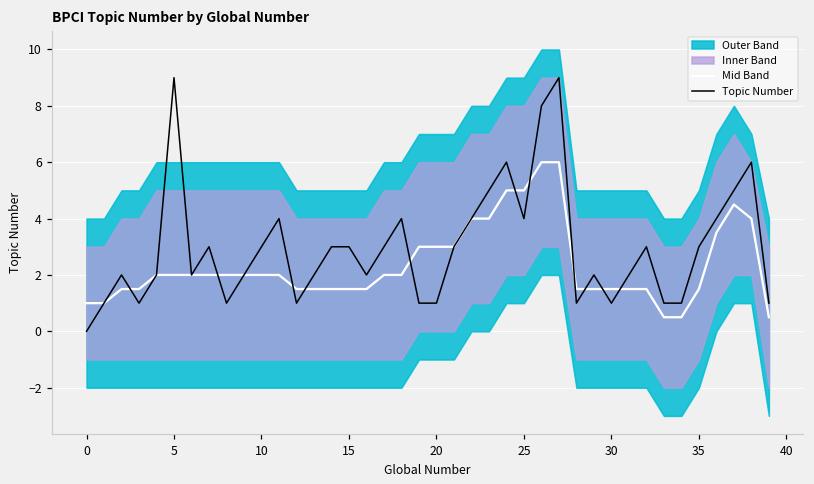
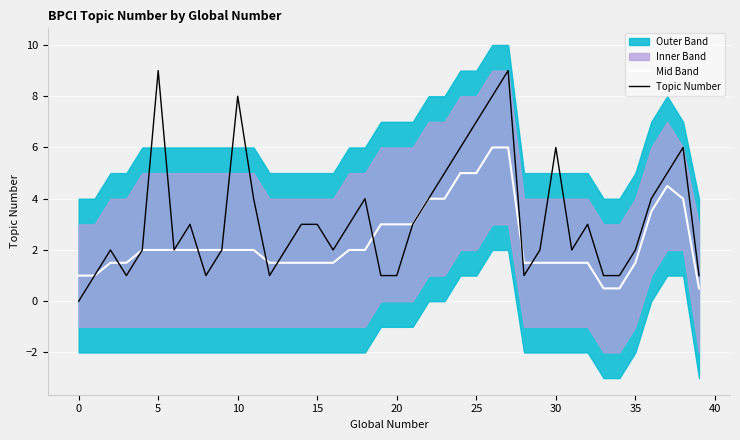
Topic Number, 10: 3 -> 8
Topic Number, 25: 4 -> 7
Topic Number, 30: 1 -> 6
Topic Number, 35: 3 -> 2
